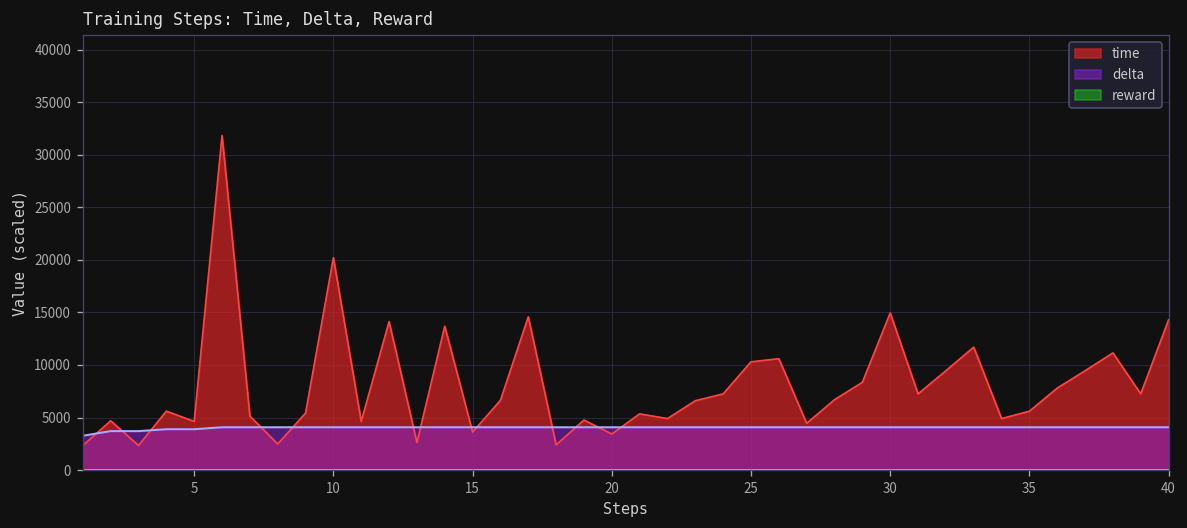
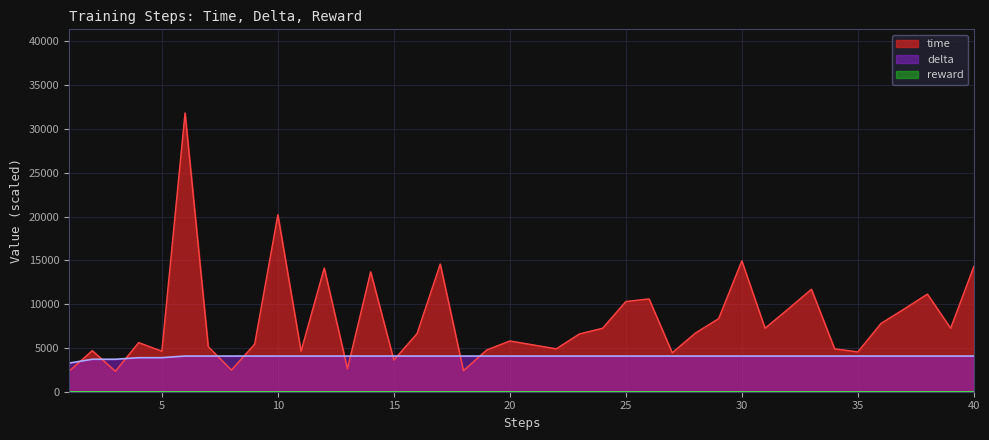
time, 20: 3000 -> 6000
time, 35: 6000 -> 5000
